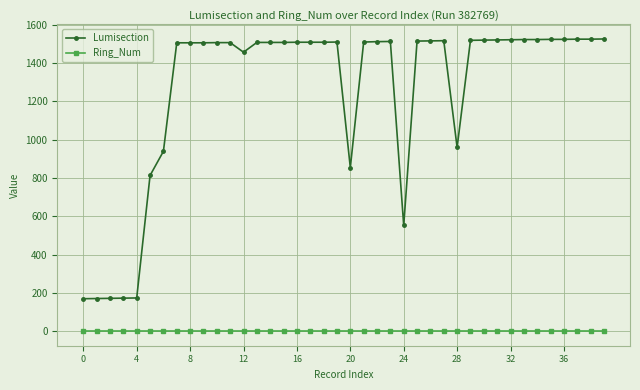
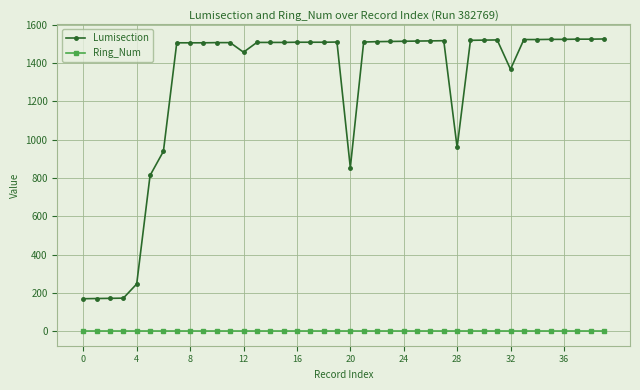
Lumisection, 4: 180 -> 250
Lumisection, 24: 550 -> 1510
Lumisection, 32: 1520 -> 1370
